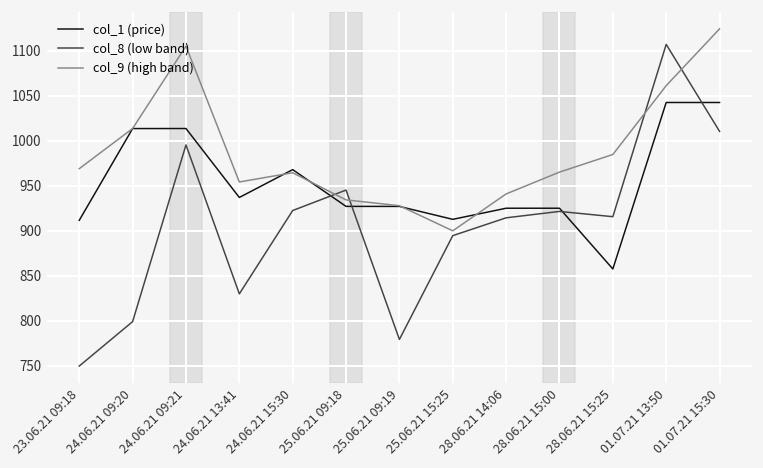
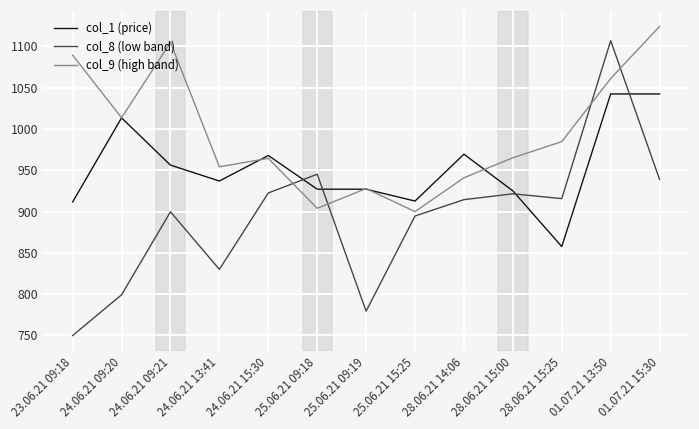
col_9 (high band), 23.06.21 09:18: 970 -> 1090
col_1 (price), 24.06.21 09:21: 1010 -> 960
col_8 (low band), 24.06.21 09:21: 1000 -> 900
col_9 (high band), 25.06.21 09:18: 930 -> 900
col_1 (price), 28.06.21 14:06: 930 -> 970
col_8 (low band), 01.07.21 15:30: 1010 -> 940
